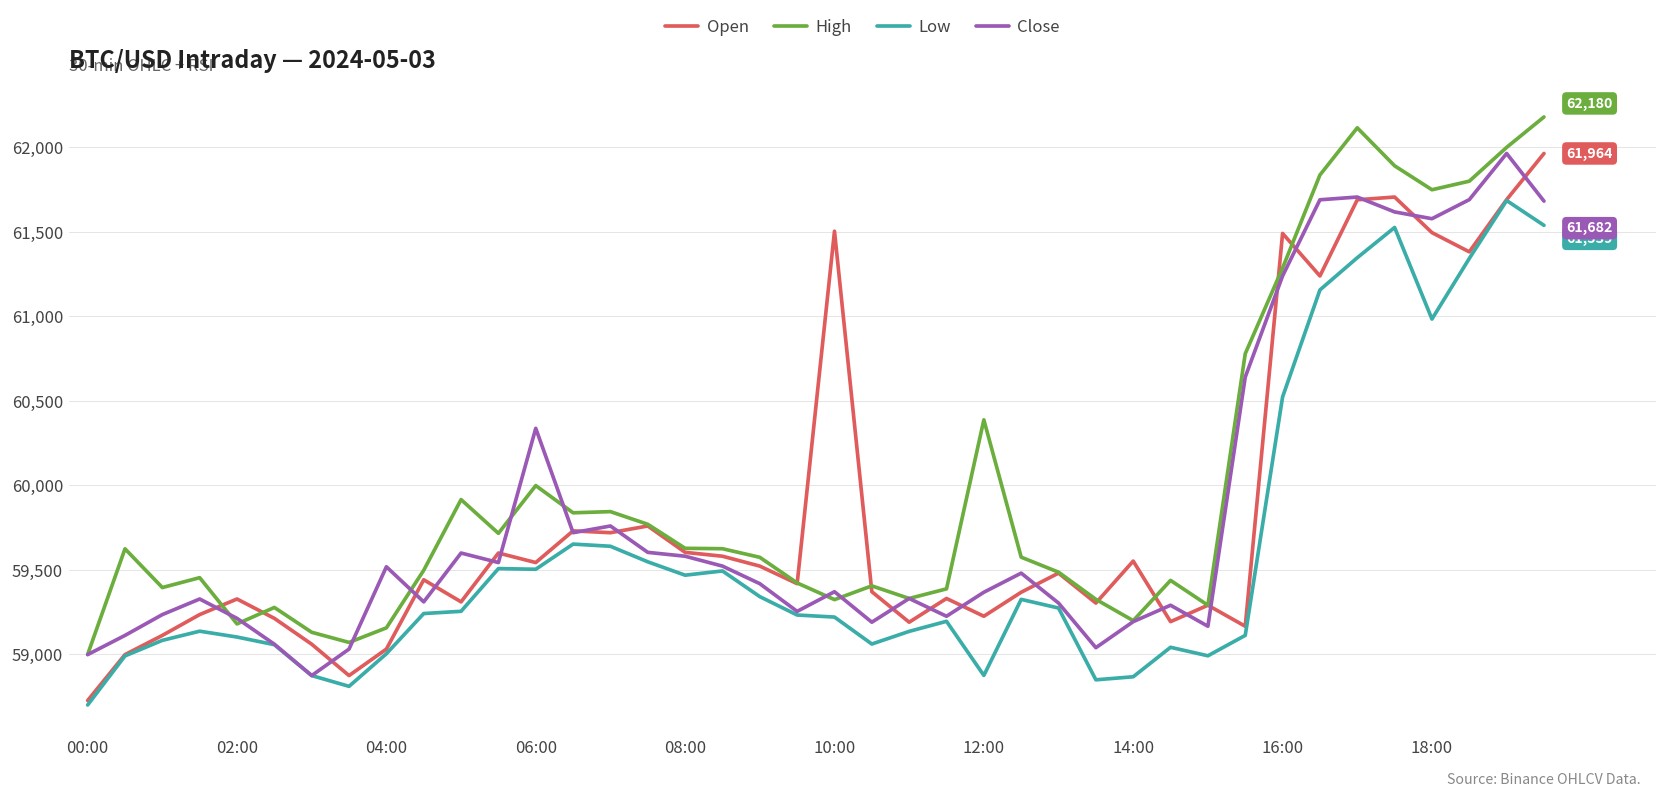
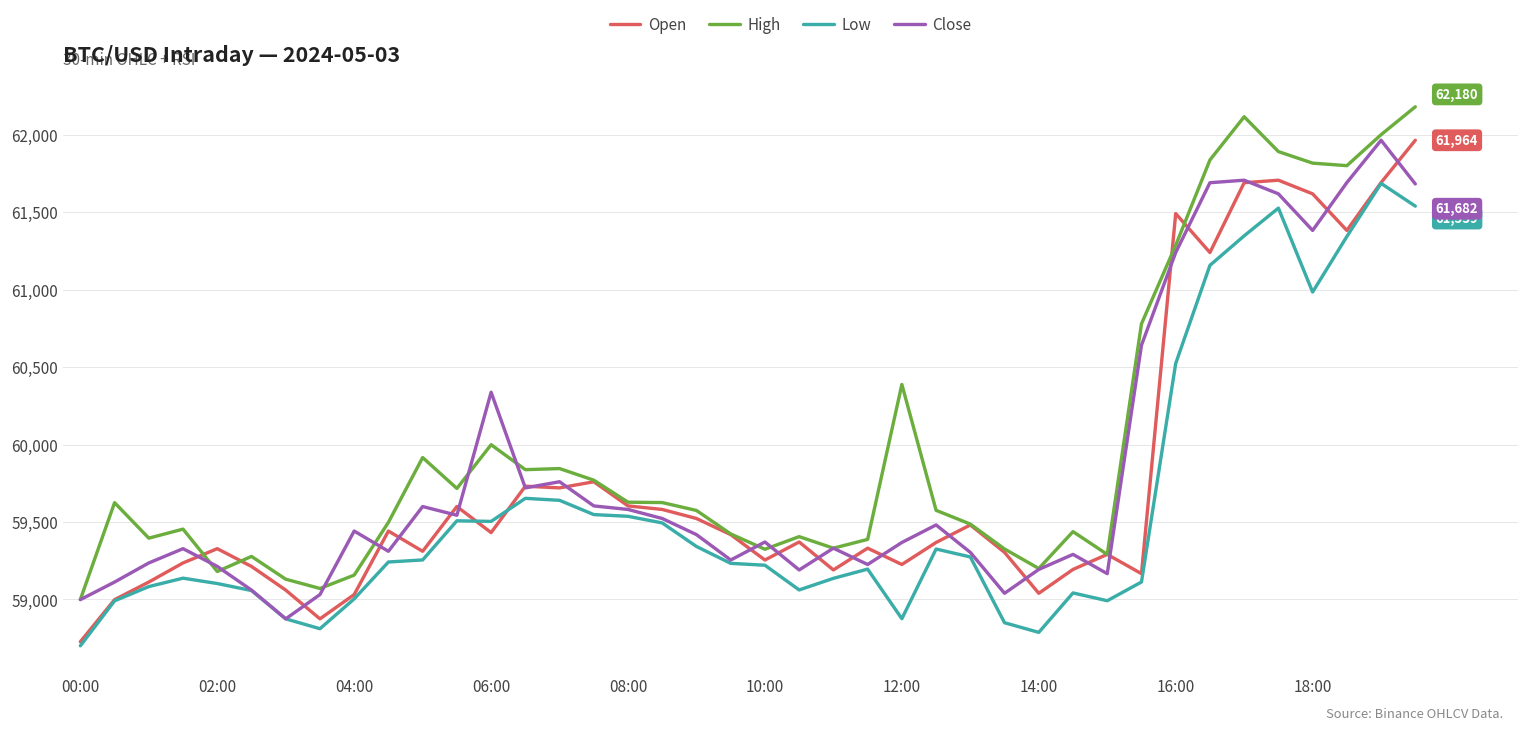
Close, 04:00: 59,520 -> 59,440
Open, 06:00: 59,540 -> 59,430
Low, 08:00: 59,470 -> 59,540
Open, 10:00: 61,500 -> 59,250
Open, 14:00: 59,550 -> 59,040
Low, 14:00: 58,870 -> 58,790
Open, 18:00: 61,500 -> 61,620
High, 18:00: 61,750 -> 61,820
Close, 18:00: 61,580 -> 61,380
